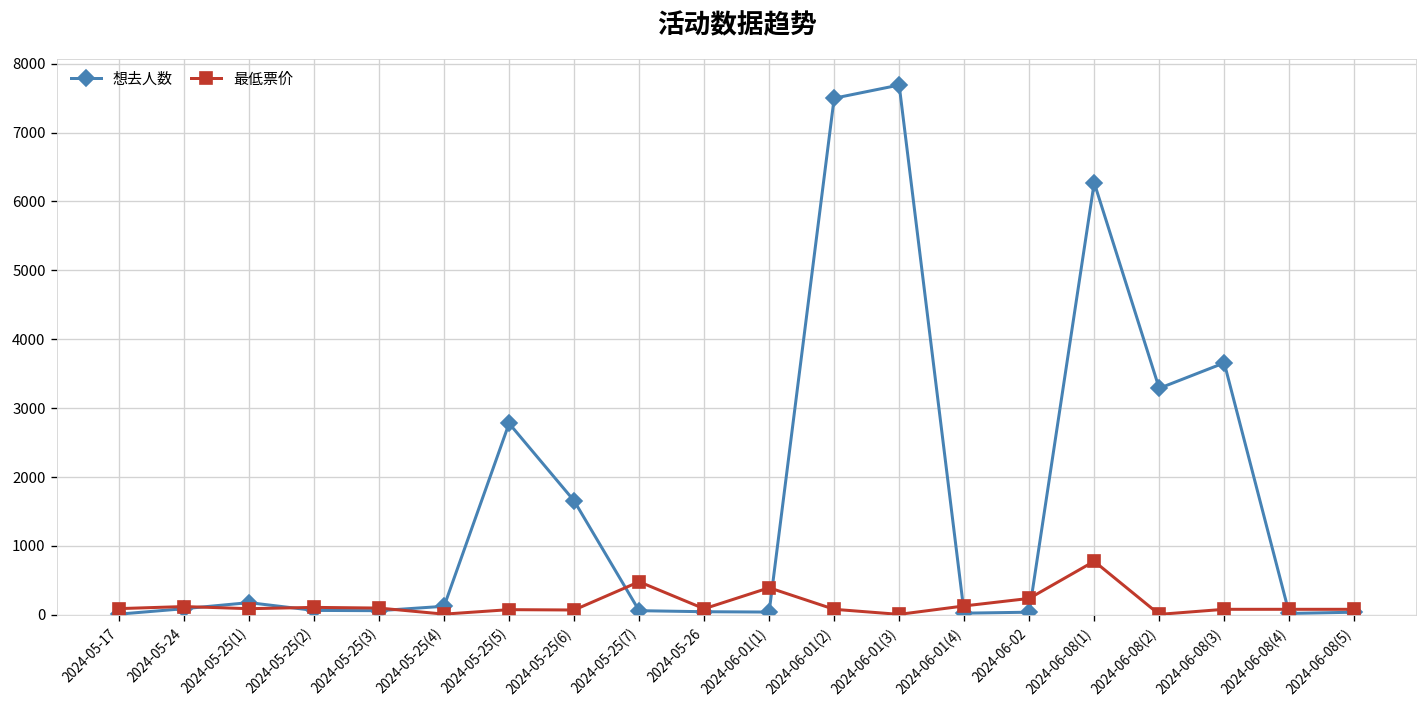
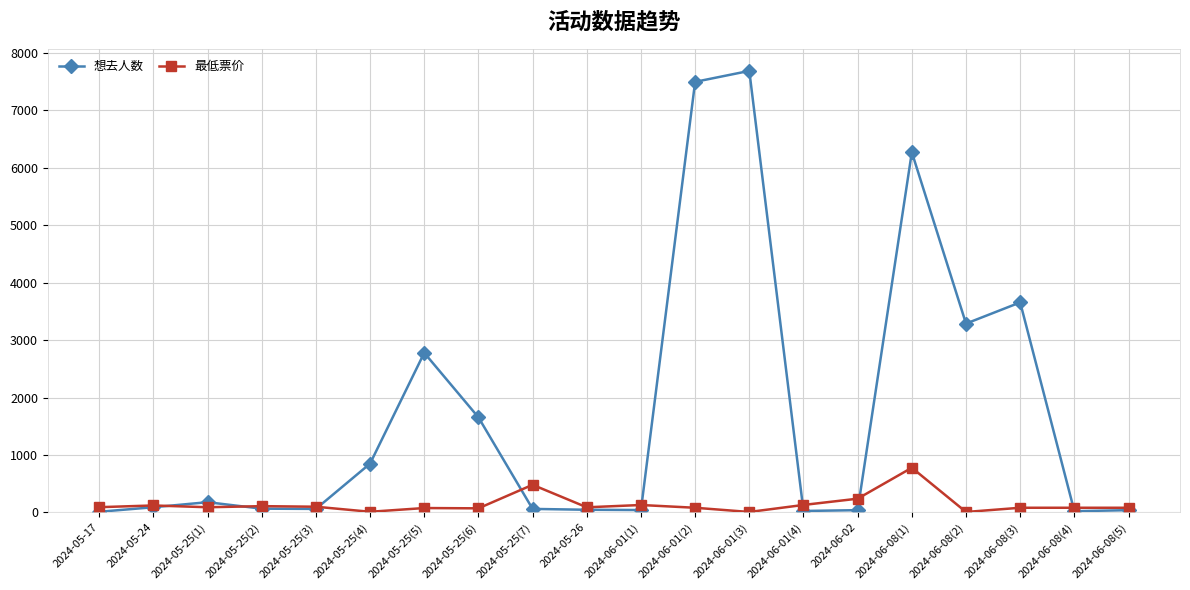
想去人数, 2024-05-25(4): 100 -> 800
最低票价, 2024-06-01(1): 400 -> 100
